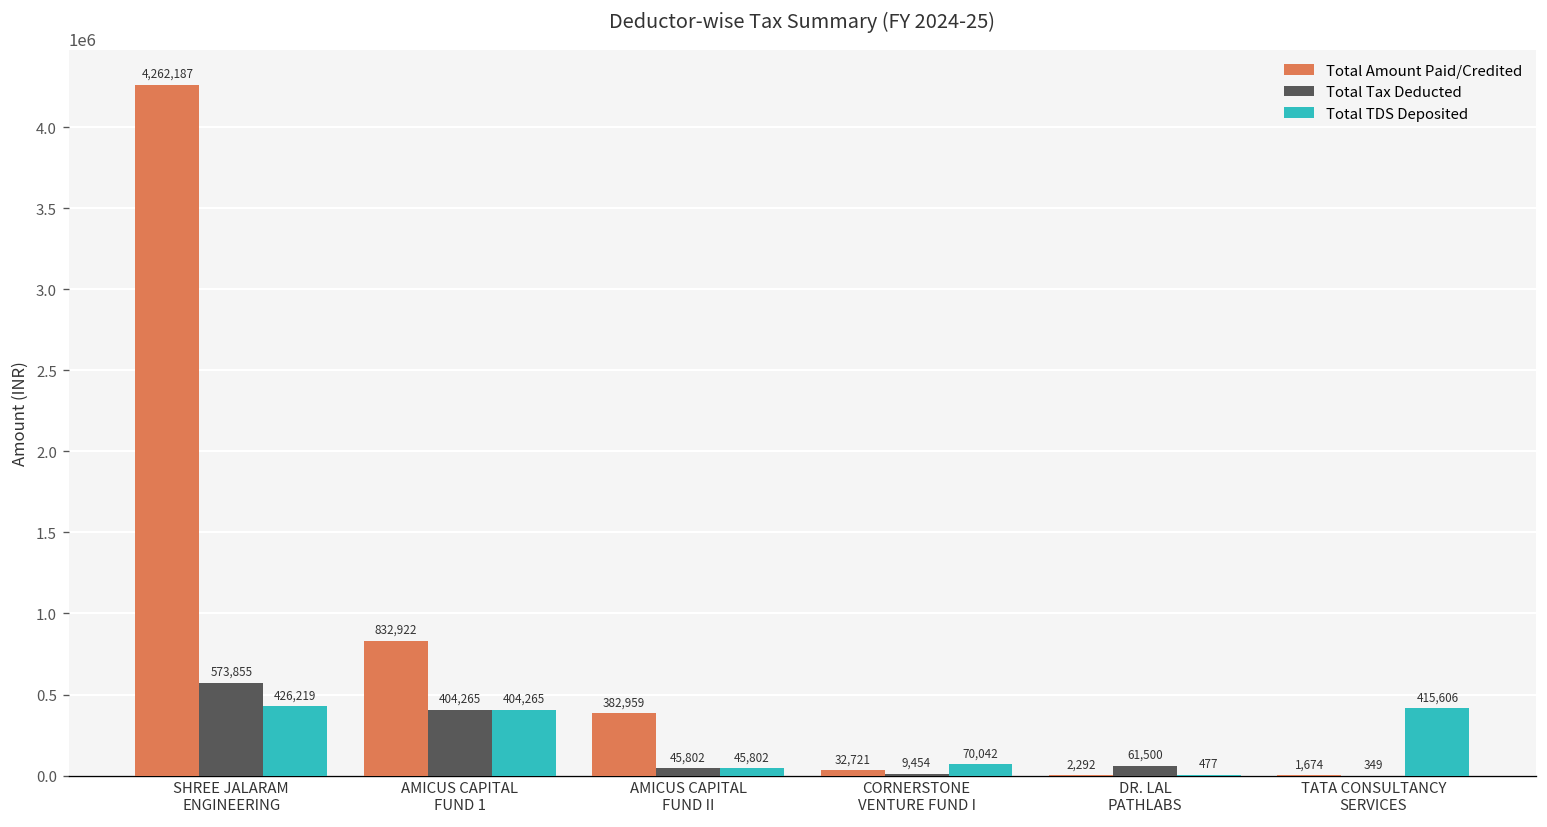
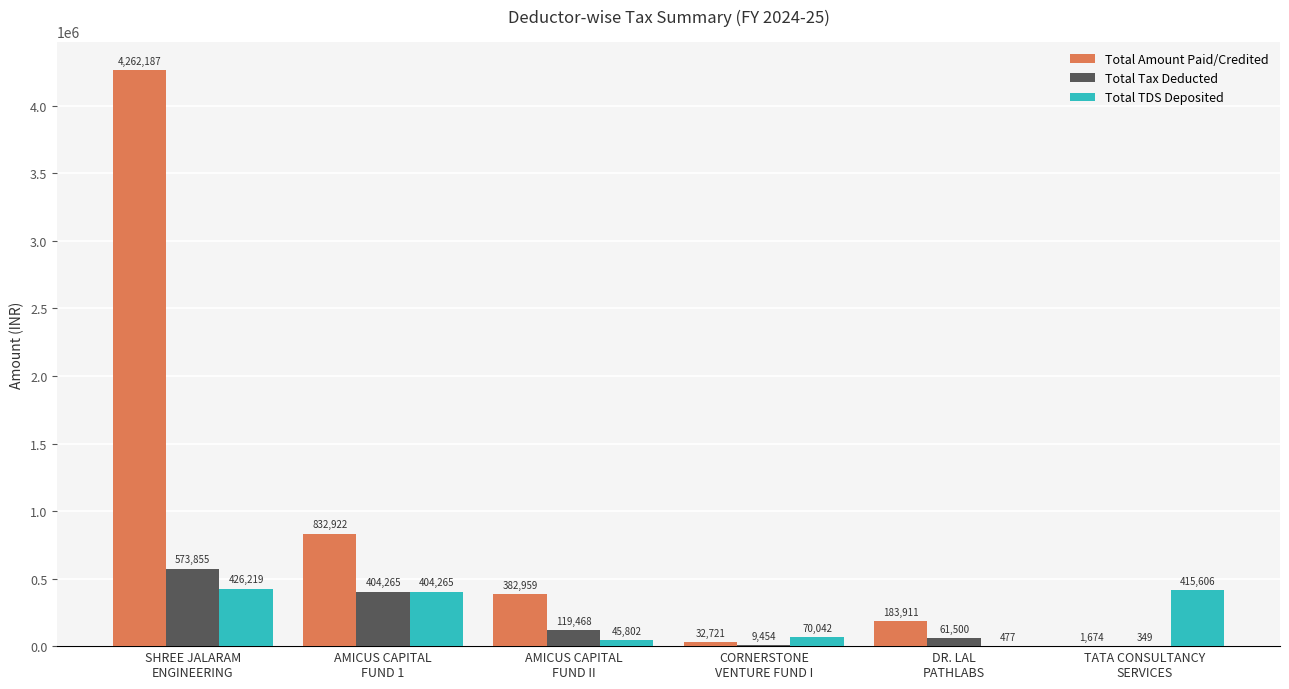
Total Tax Deducted, AMICUS CAPITAL FUND II: 45,802 -> 119,468
Total Amount Paid/Credited, DR. LAL PATHLABS: 2,292 -> 183,911
